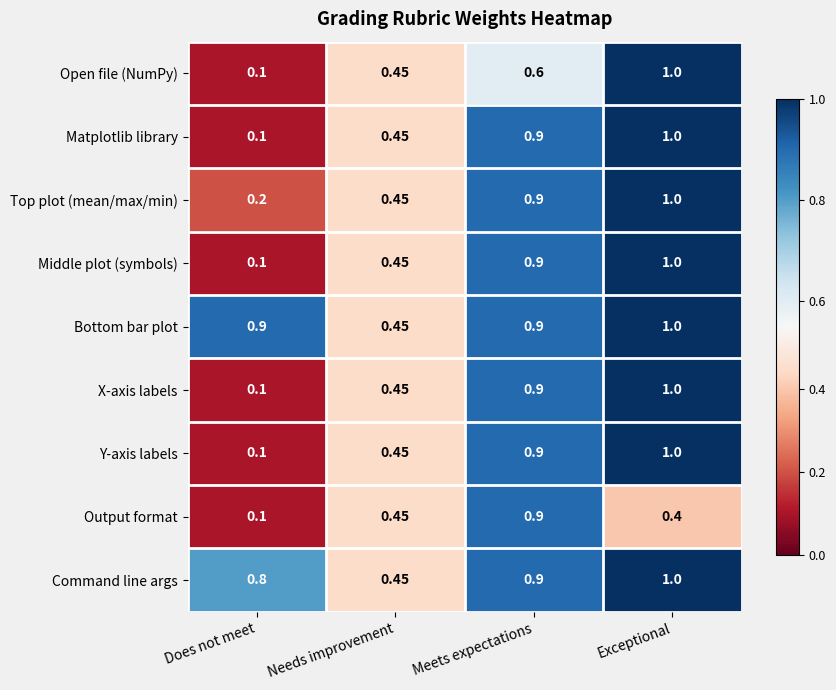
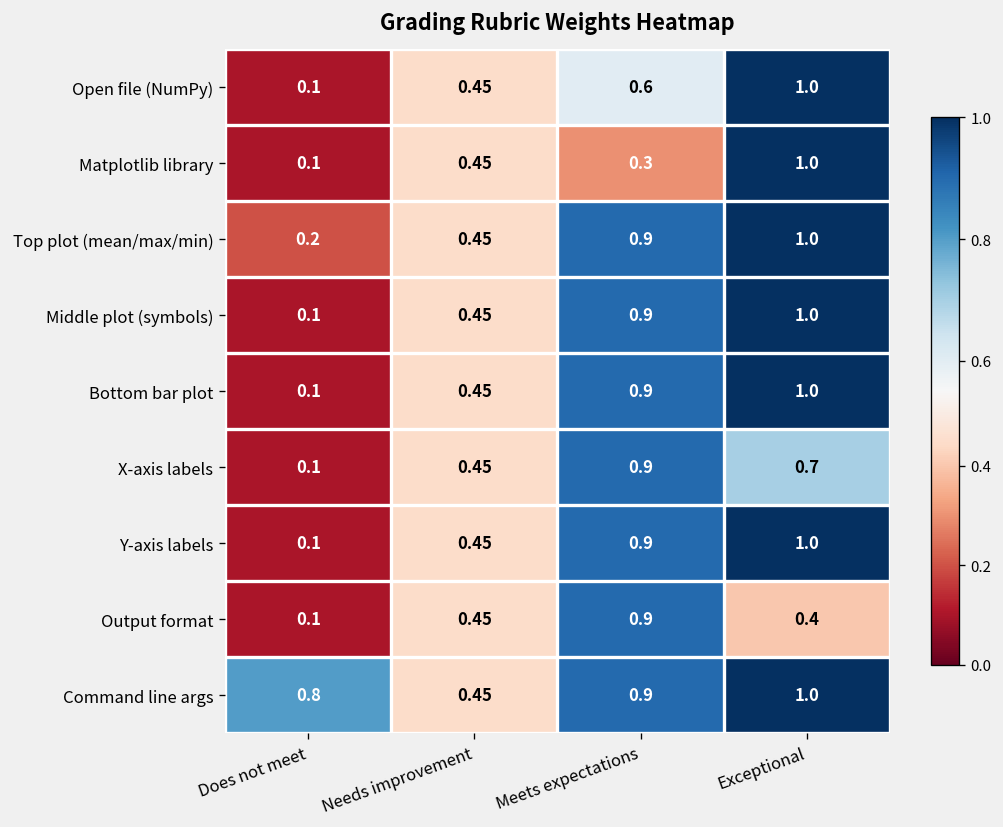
Matplotlib library, Meets expectations: 0.9 -> 0.3
Bottom bar plot, Does not meet: 0.9 -> 0.1
X-axis labels, Exceptional: 1.0 -> 0.7
